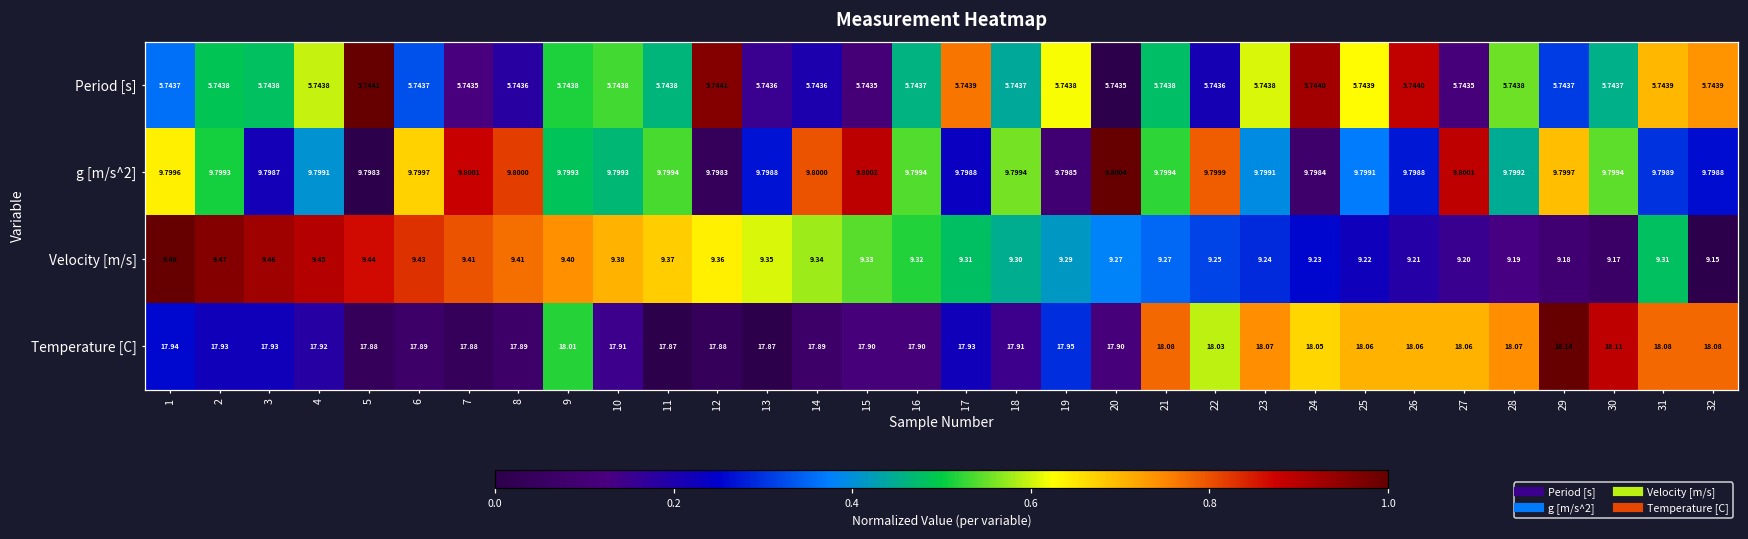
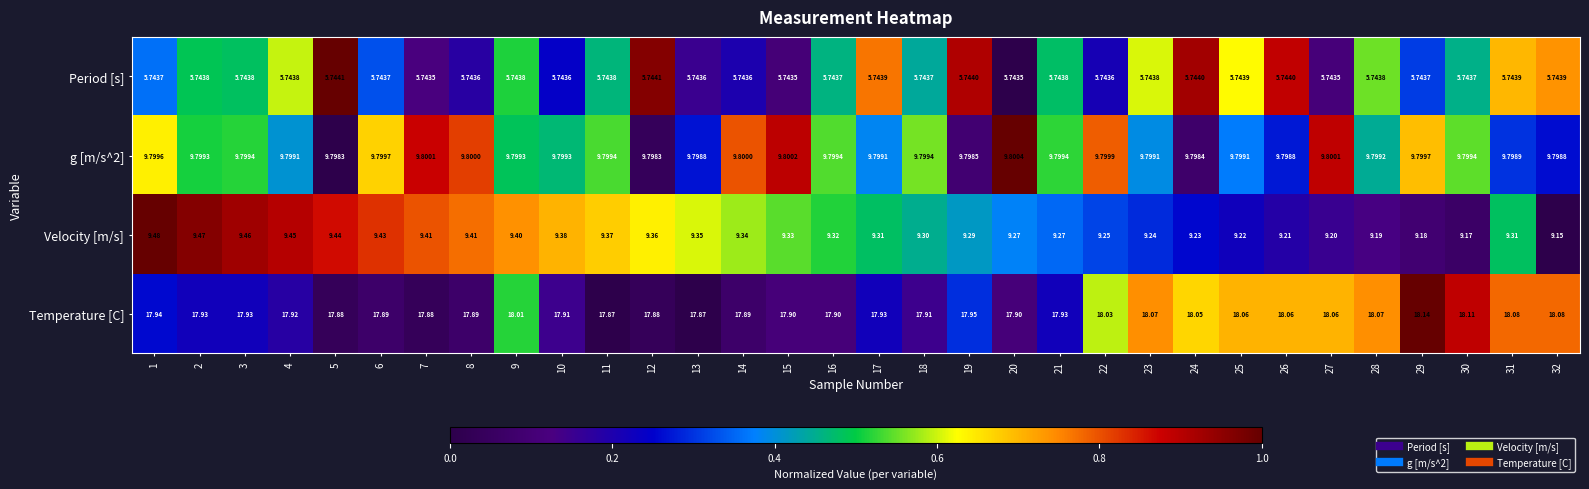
Period [s], 10: 5.7438 -> 5.7436
Period [s], 19: 5.7438 -> 5.7440
g [m/s^2], 3: 9.7987 -> 9.7994
g [m/s^2], 17: 9.7988 -> 9.7991
Temperature [C], 21: 18.08 -> 17.93
